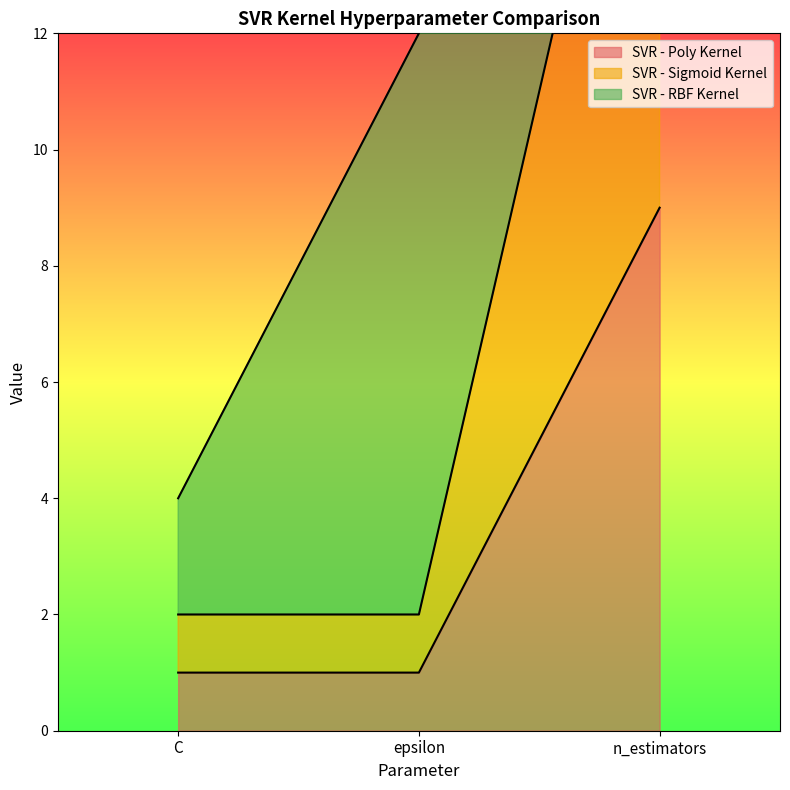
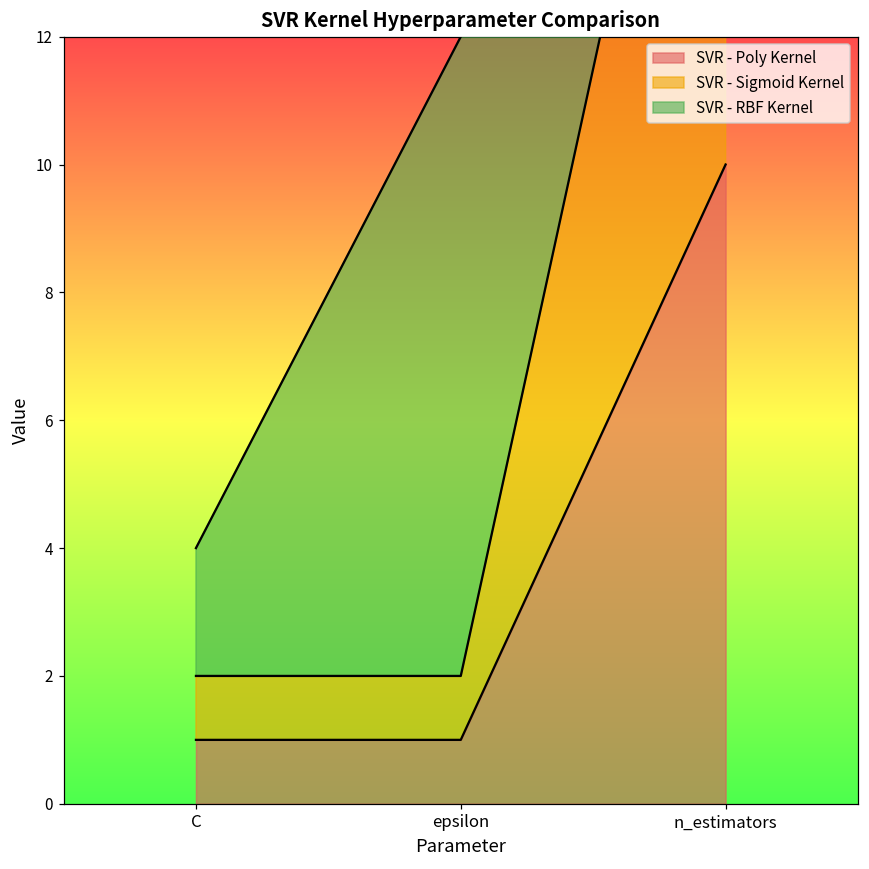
SVR - Poly Kernel, n_estimators: 9 -> 10
